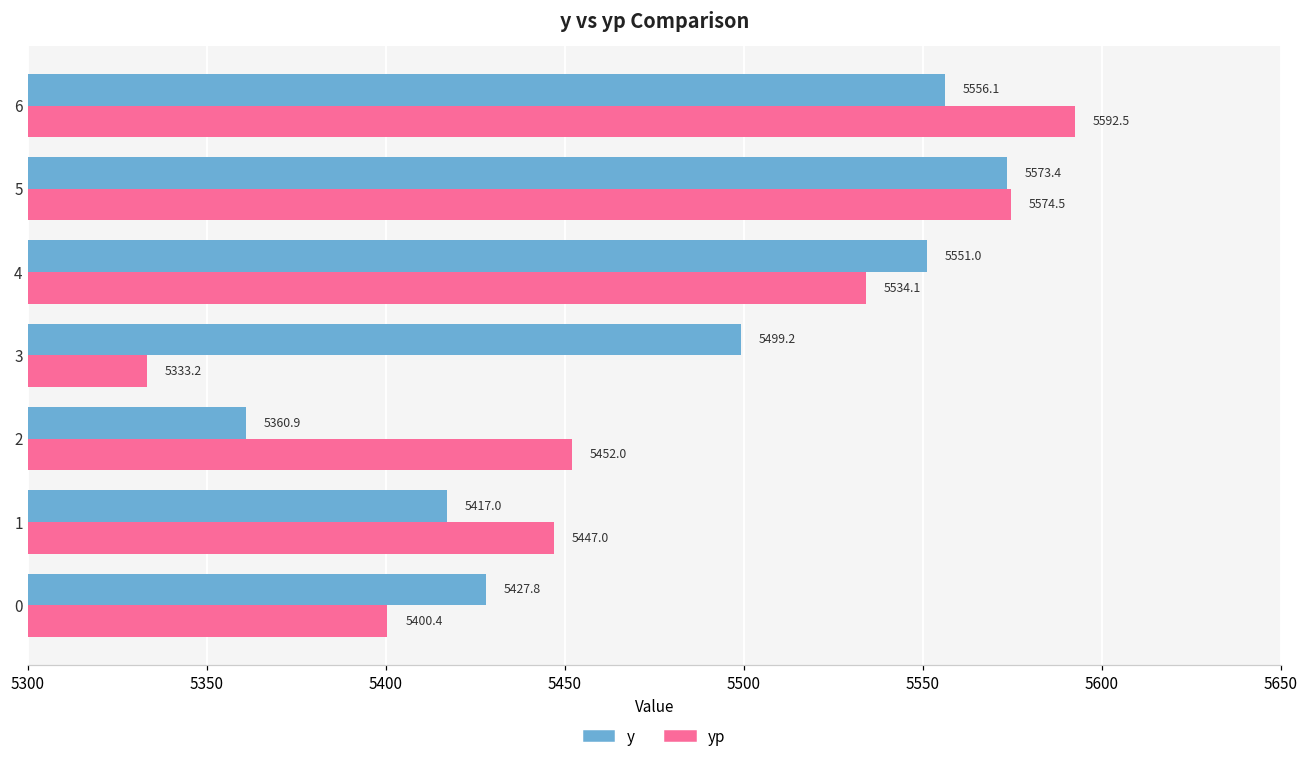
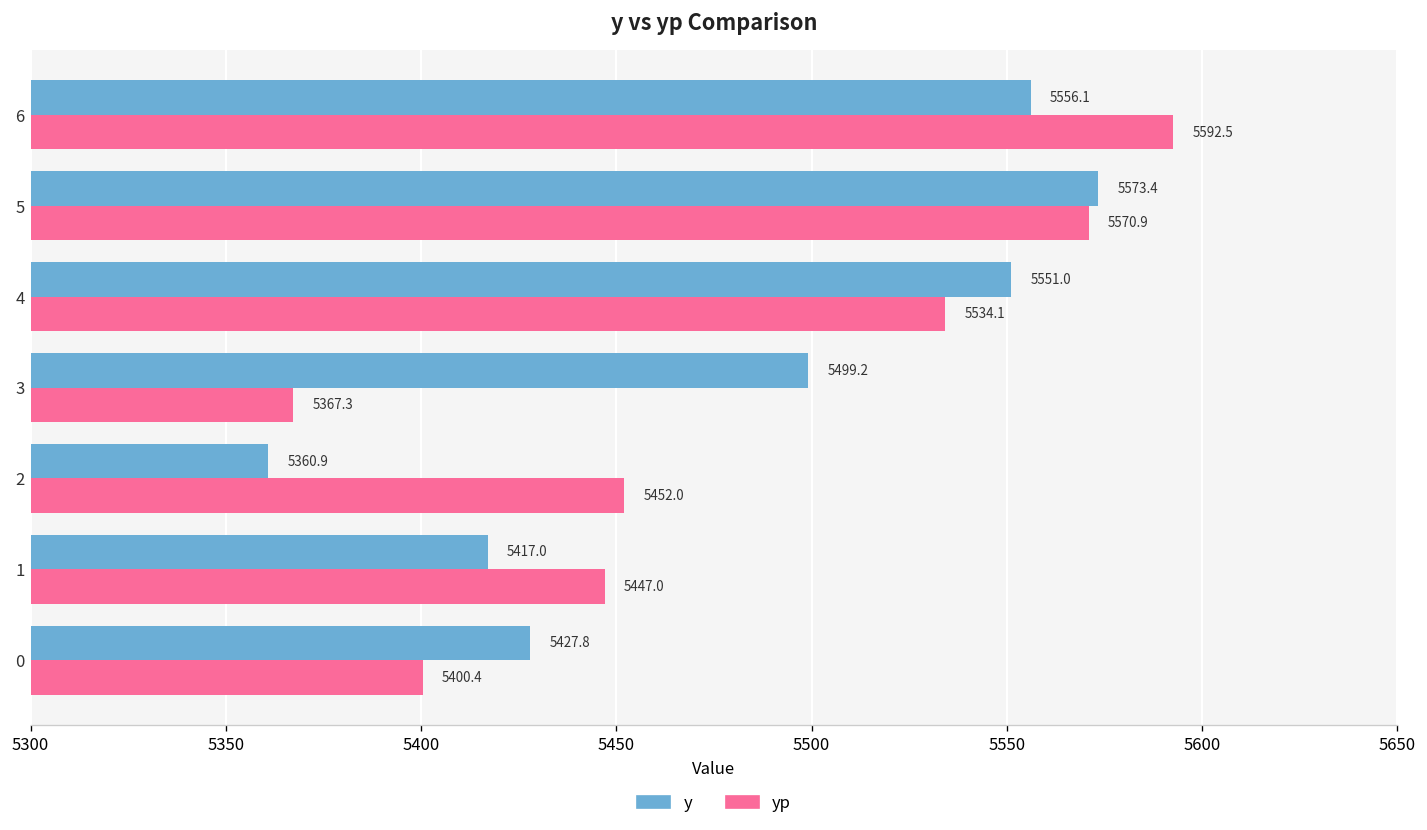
yp, 5: 5574.5 -> 5570.9
yp, 3: 5333.2 -> 5367.3
